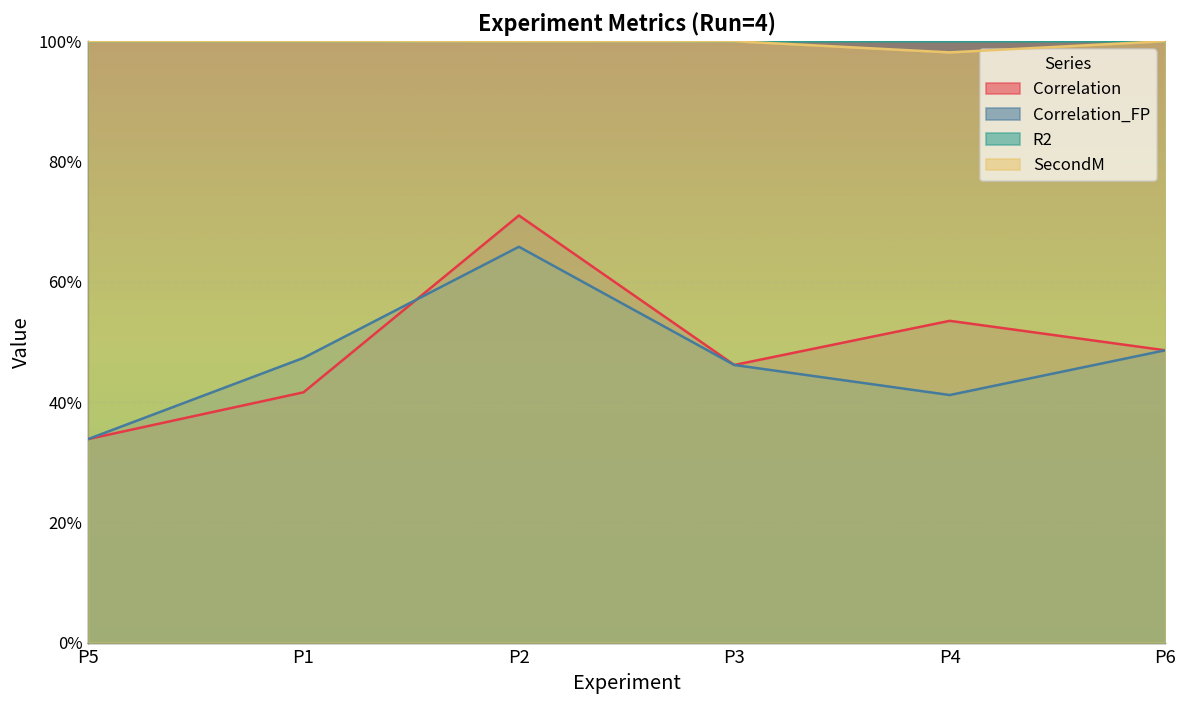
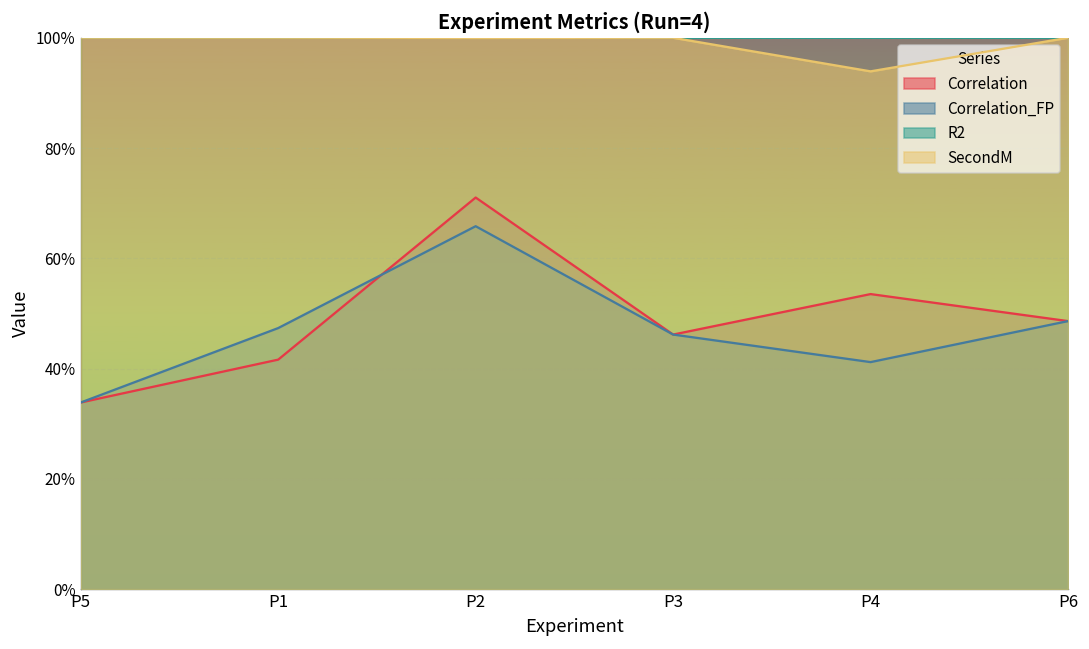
SecondM, P4: 98% -> 94%
